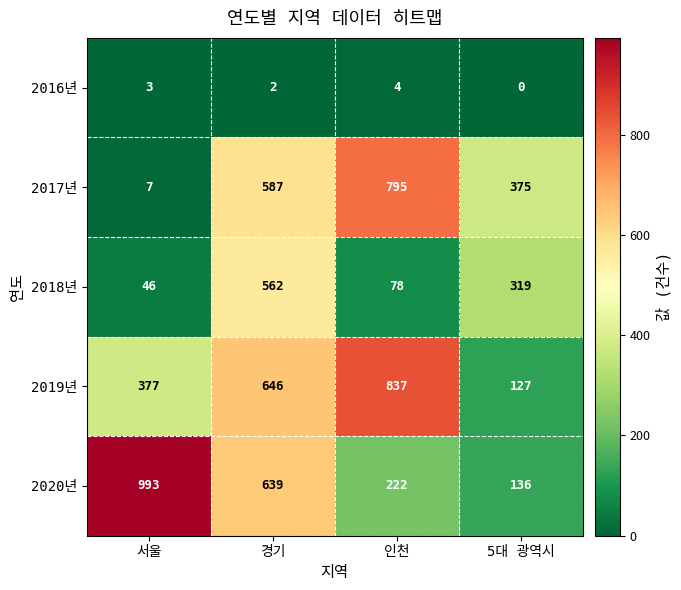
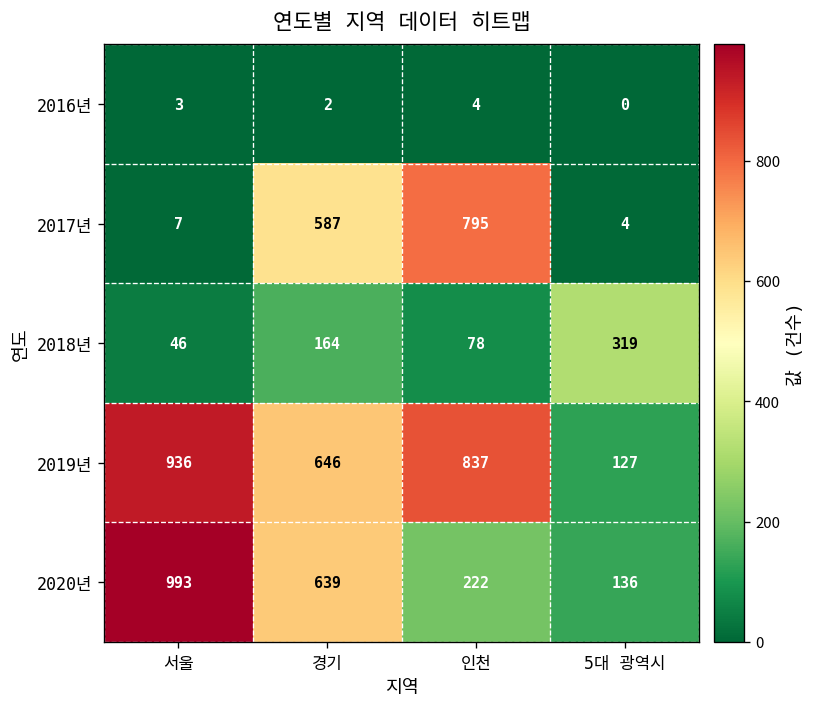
2017년, 5대 광역시: 375 -> 4
2018년, 경기: 562 -> 164
2019년, 서울: 377 -> 936
